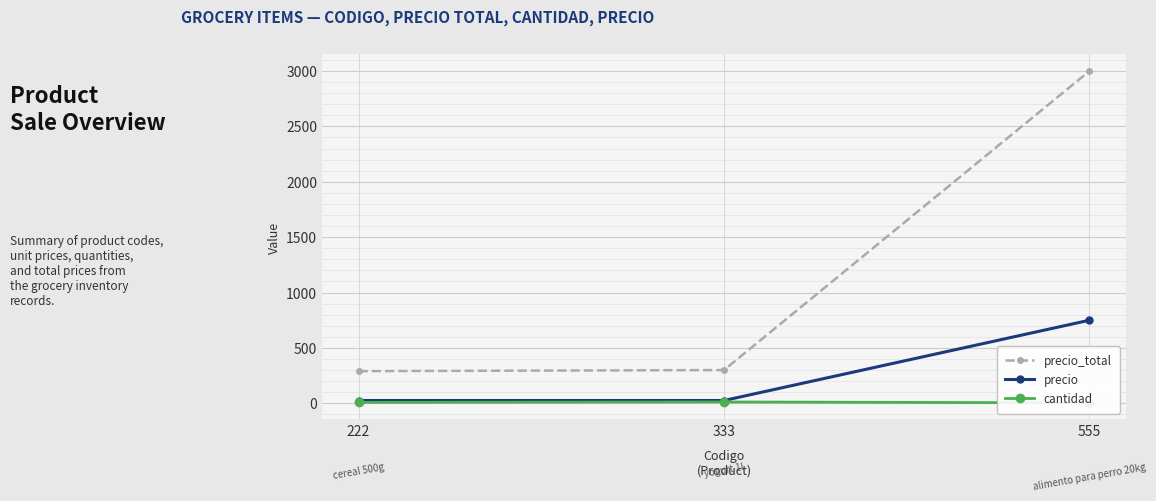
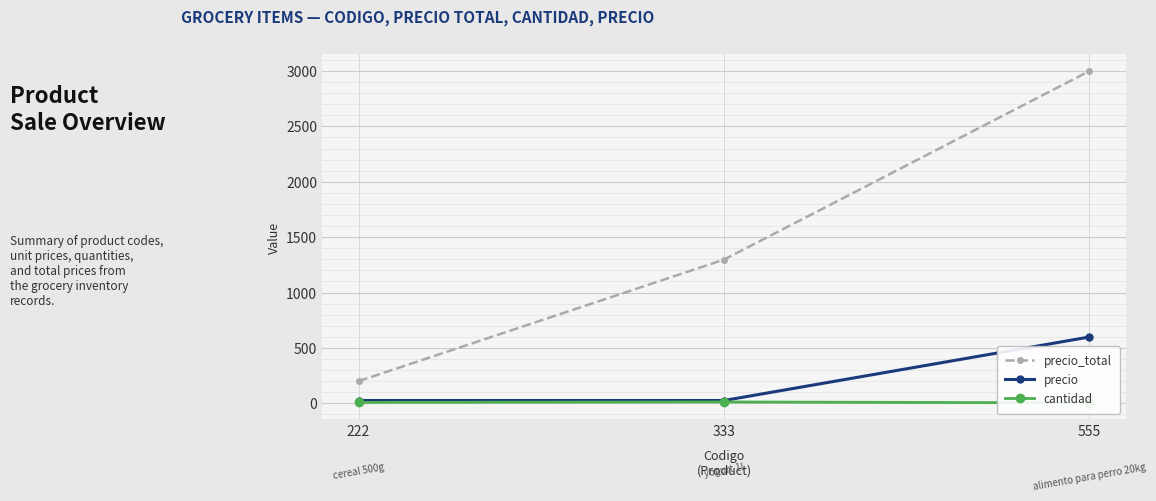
precio_total, 222: 290 -> 200
precio_total, 333: 300 -> 1300
precio, 555: 750 -> 600
